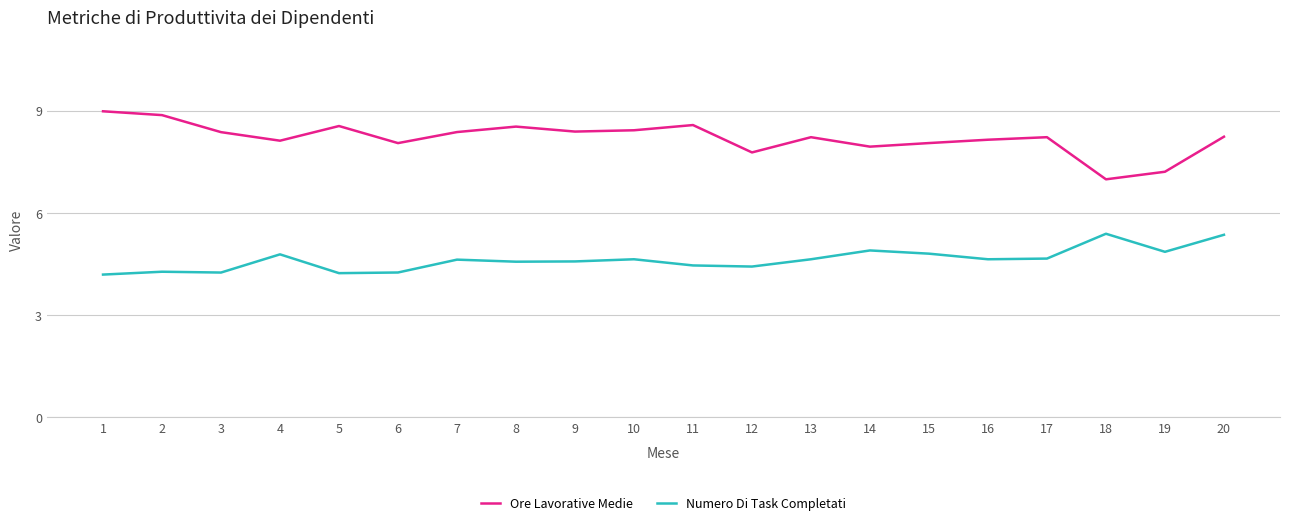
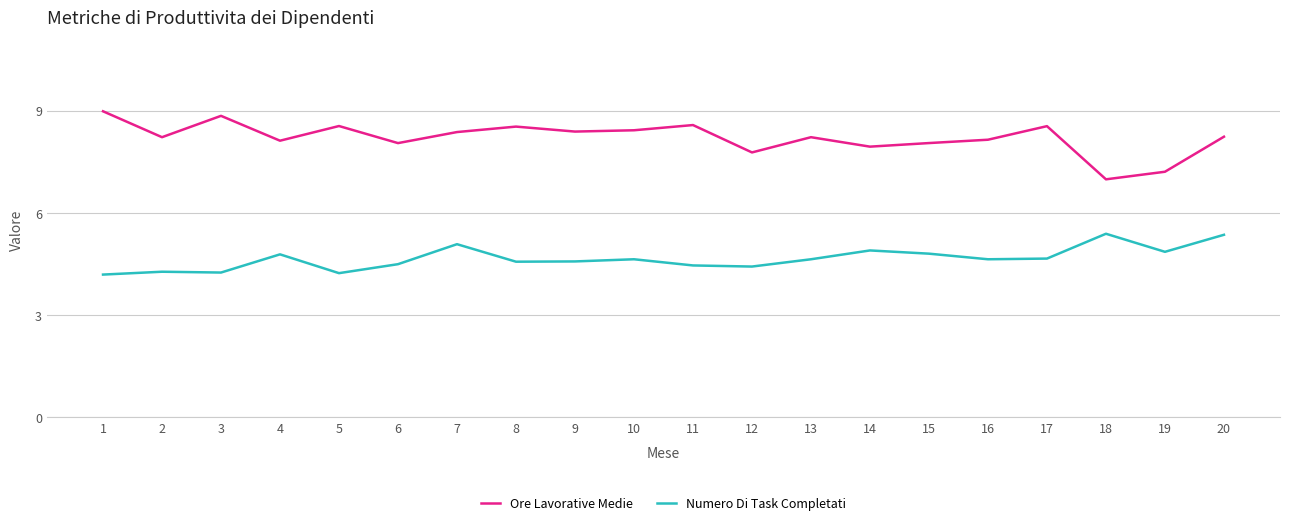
Ore Lavorative Medie, 2: 8.9 -> 8.2
Ore Lavorative Medie, 3: 8.4 -> 8.9
Numero Di Task Completati, 6: 4.3 -> 4.5
Numero Di Task Completati, 7: 4.6 -> 5.1
Ore Lavorative Medie, 17: 8.2 -> 8.6
